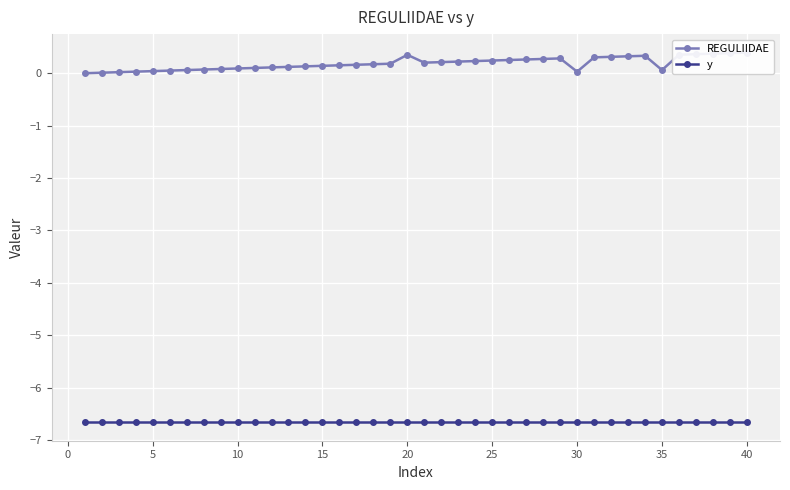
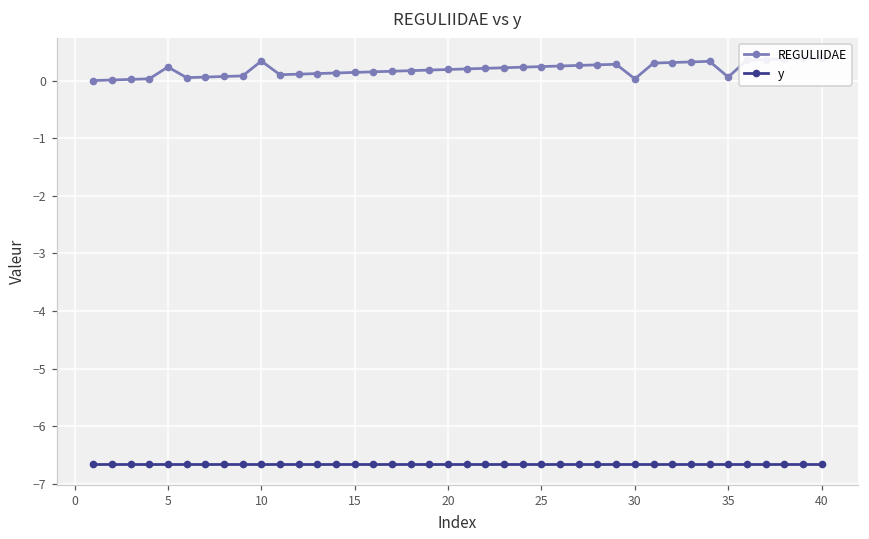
REGULIIDAE, 5: 0.0 -> 0.2
REGULIIDAE, 10: 0.1 -> 0.3
REGULIIDAE, 20: 0.4 -> 0.2
